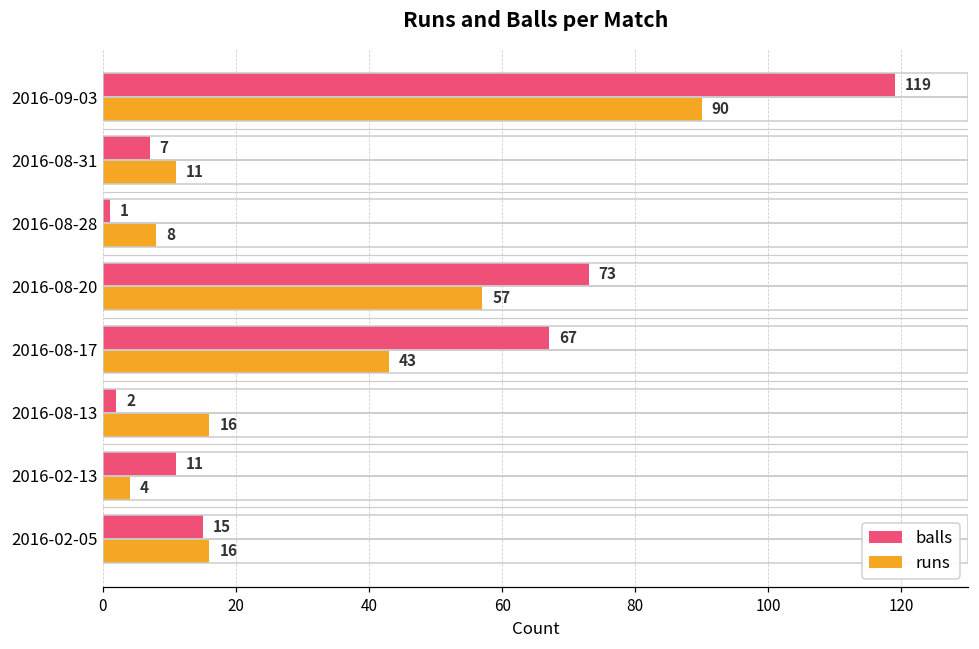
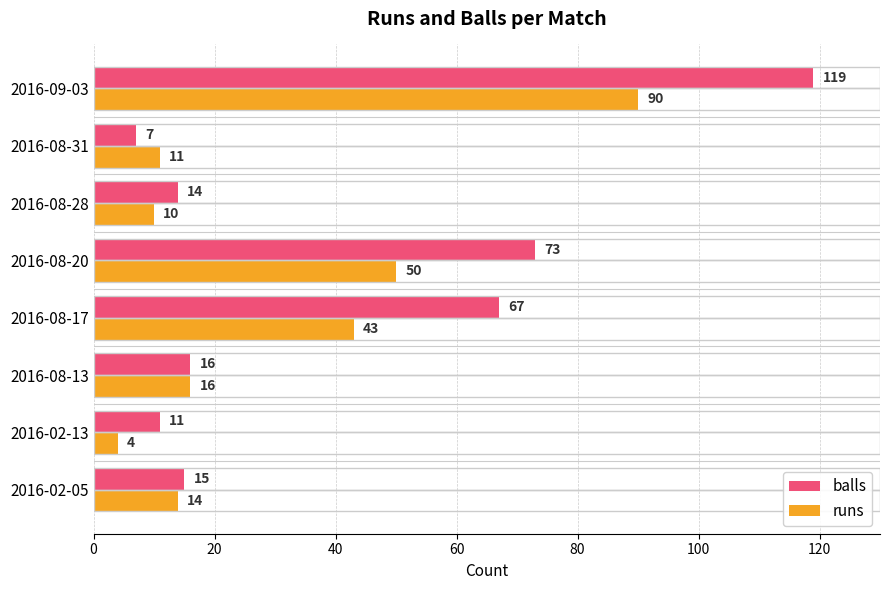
balls, 2016-08-28: 1 -> 14
runs, 2016-08-28: 8 -> 10
runs, 2016-08-20: 57 -> 50
balls, 2016-08-13: 2 -> 16
runs, 2016-02-05: 16 -> 14
